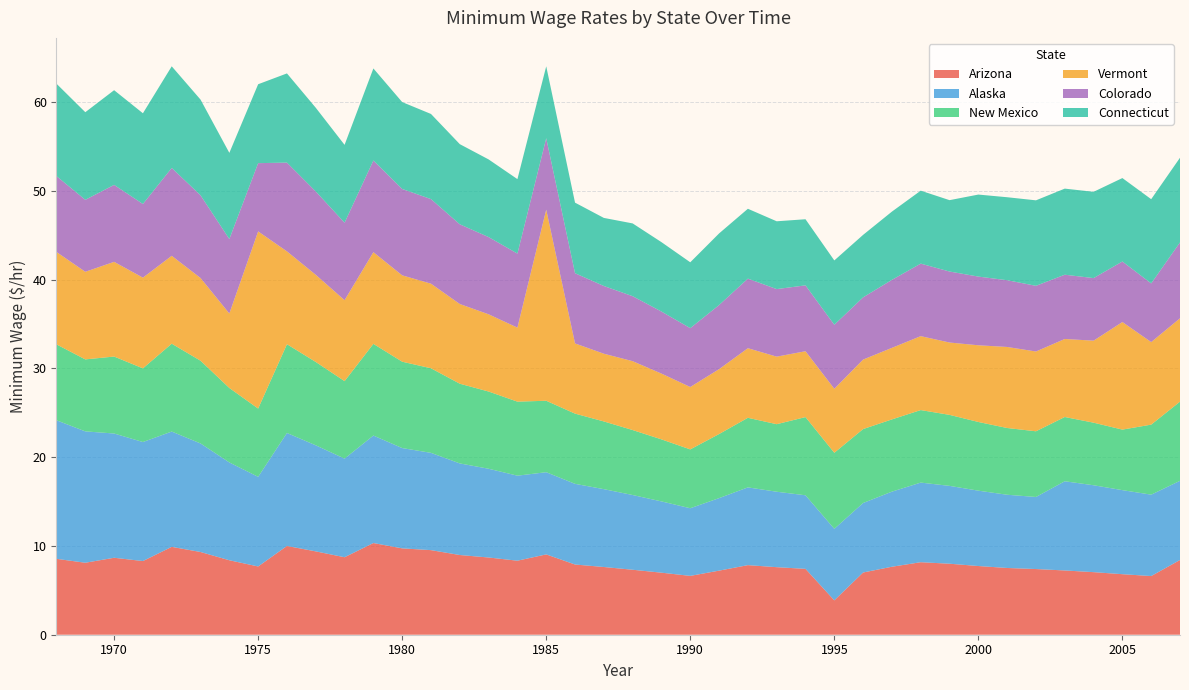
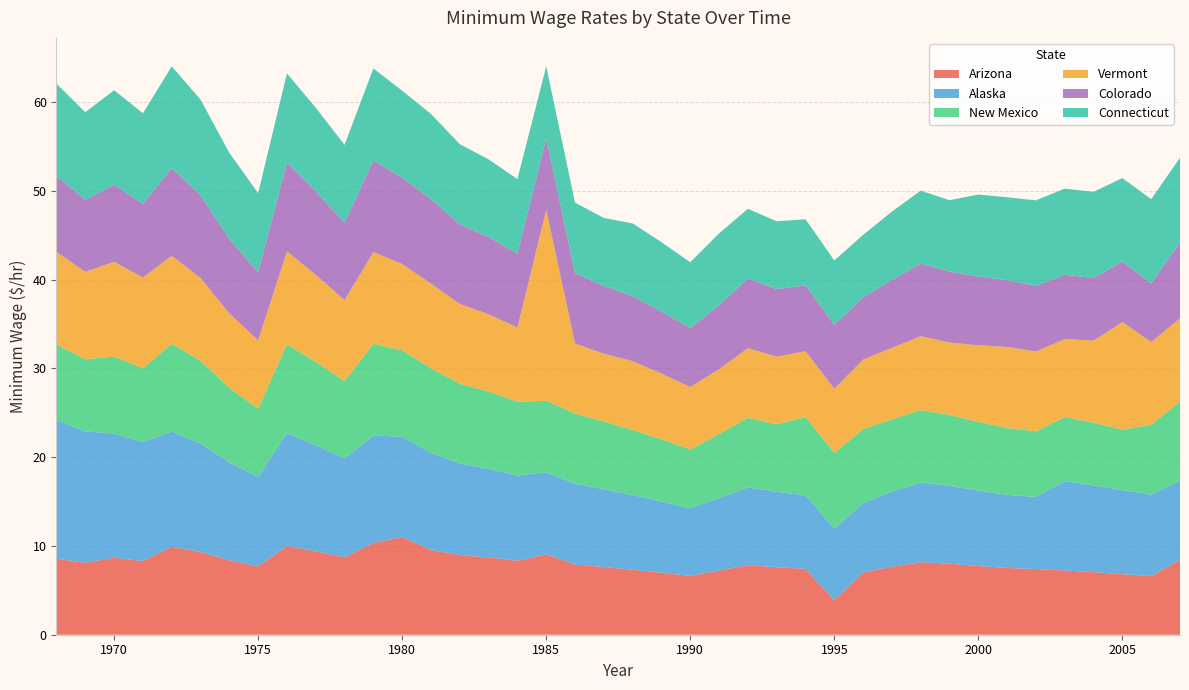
Vermont, 1975: 20 -> 8
Arizona, 1980: 10 -> 11
